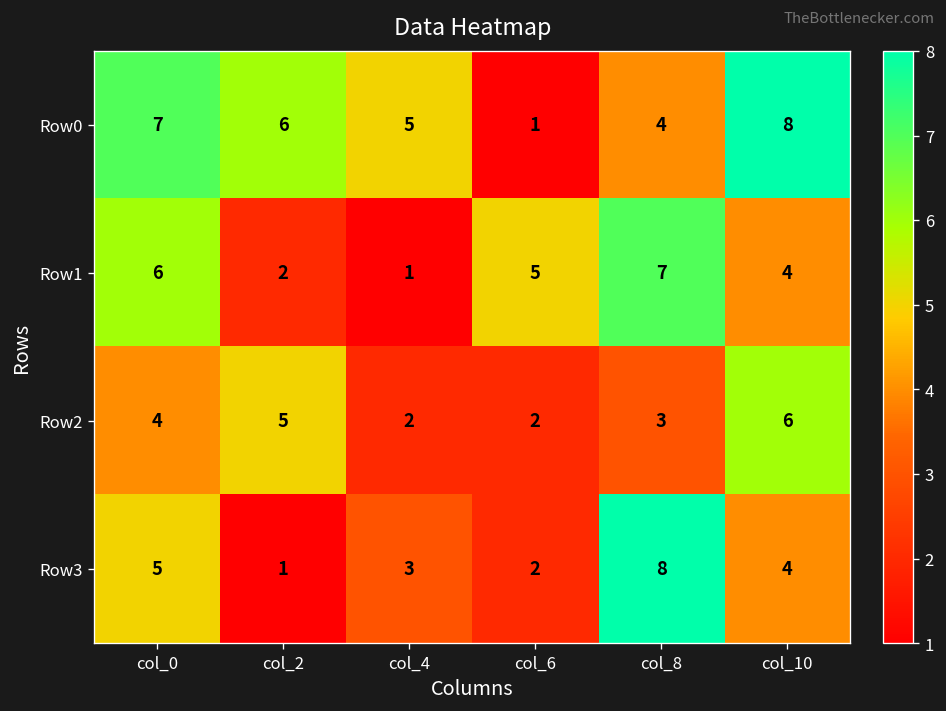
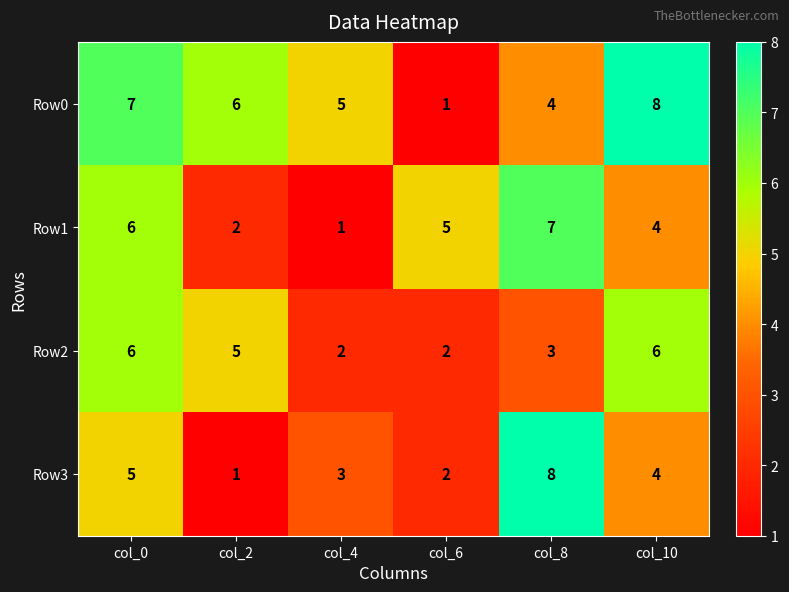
Row2, col_0: 4 -> 6
